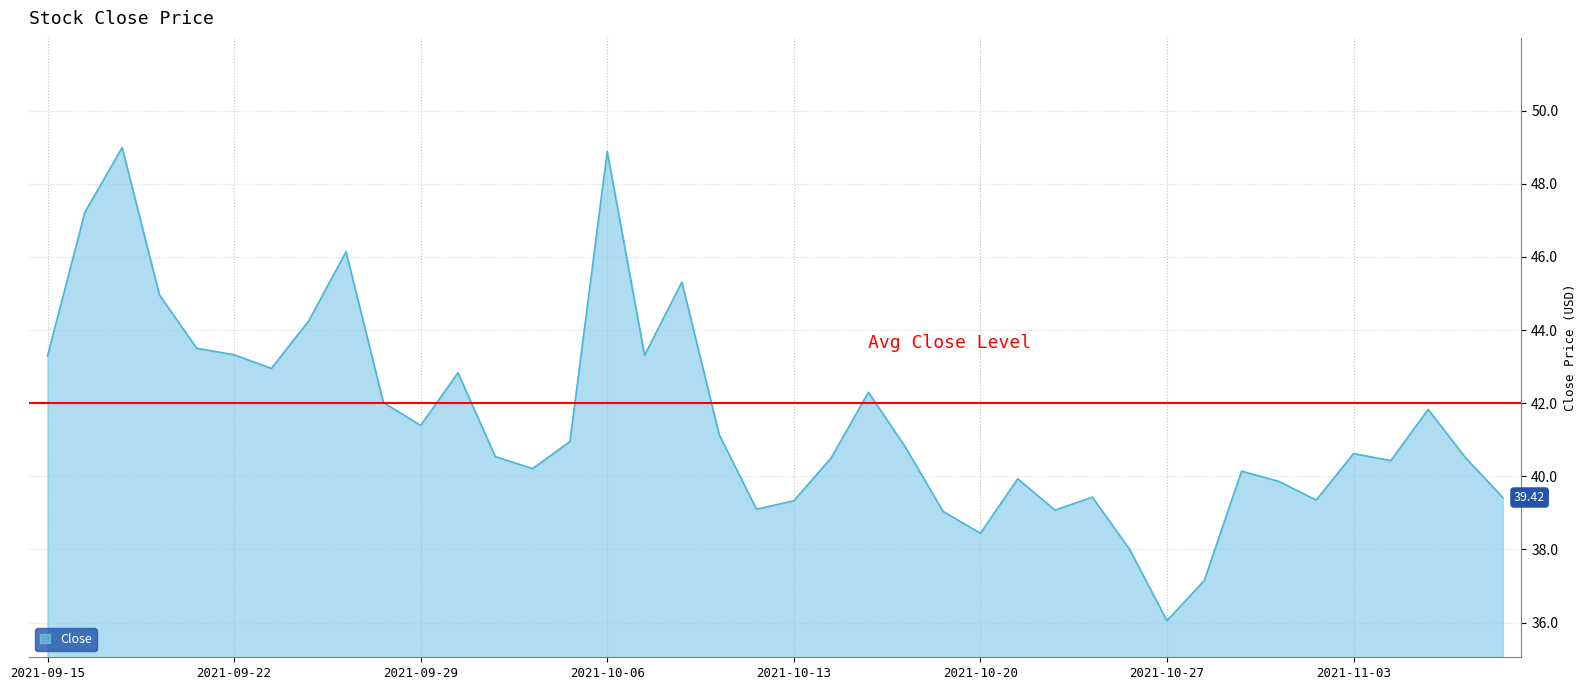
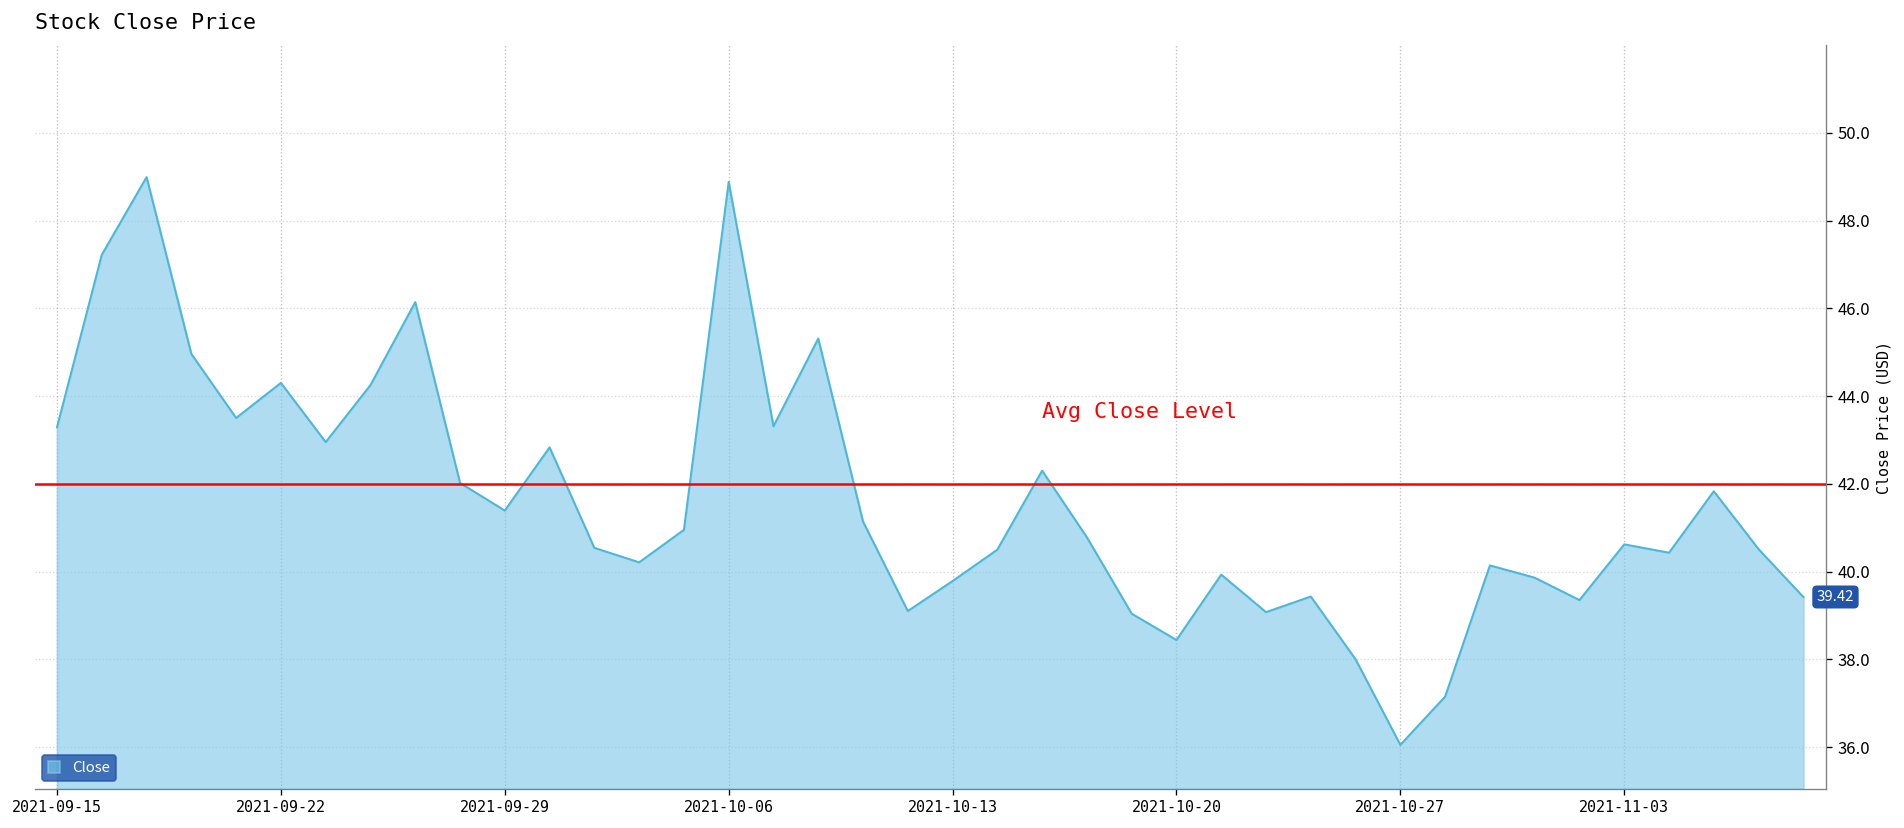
2021-09-22: 43.3 -> 44.3
2021-10-13: 39.3 -> 39.8
